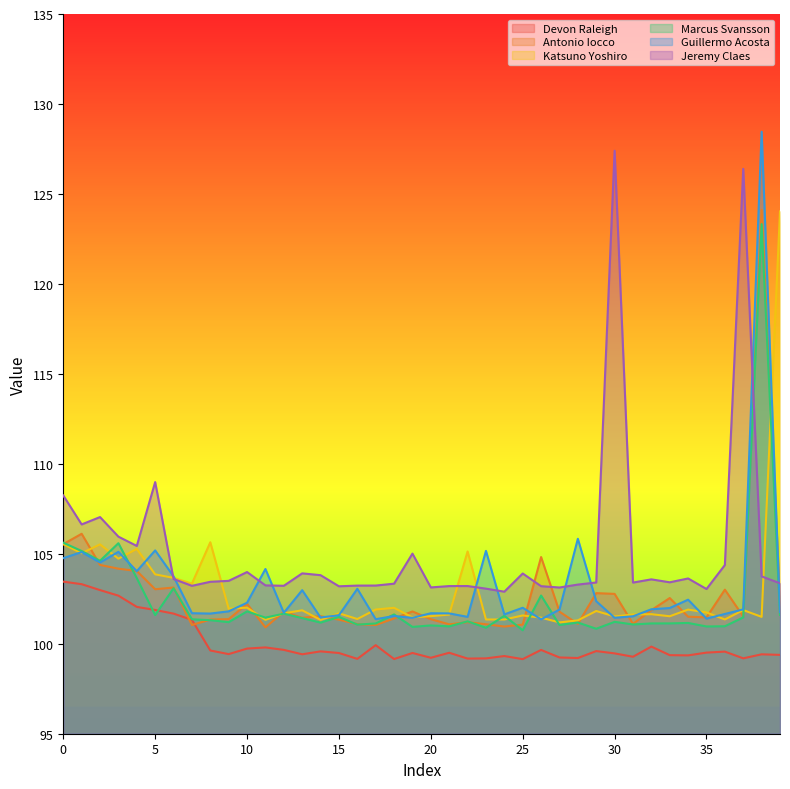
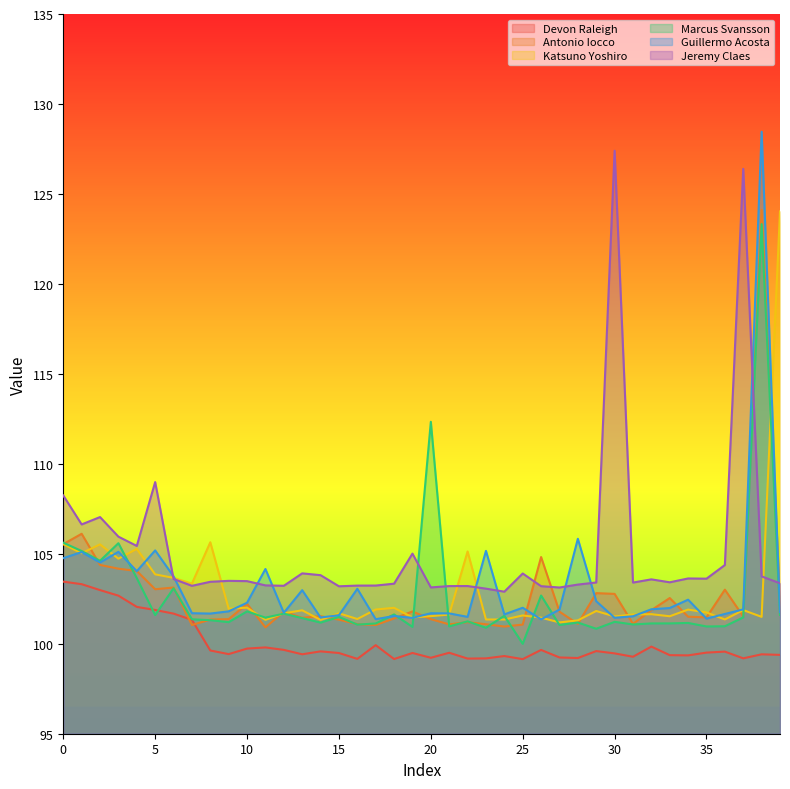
Jeremy Claes, 10: 104.0 -> 103.5
Marcus Svansson, 20: 101.0 -> 112.3
Marcus Svansson, 25: 100.7 -> 100.0
Jeremy Claes, 35: 103.0 -> 103.6
